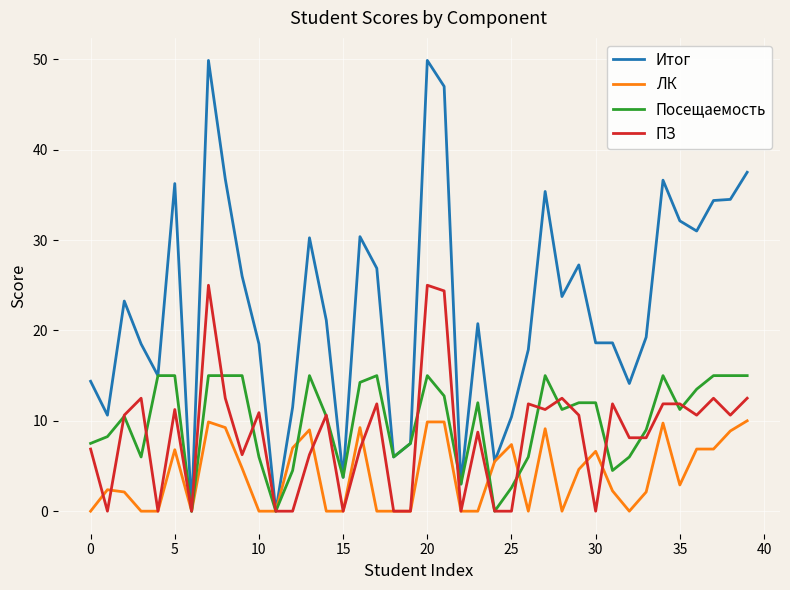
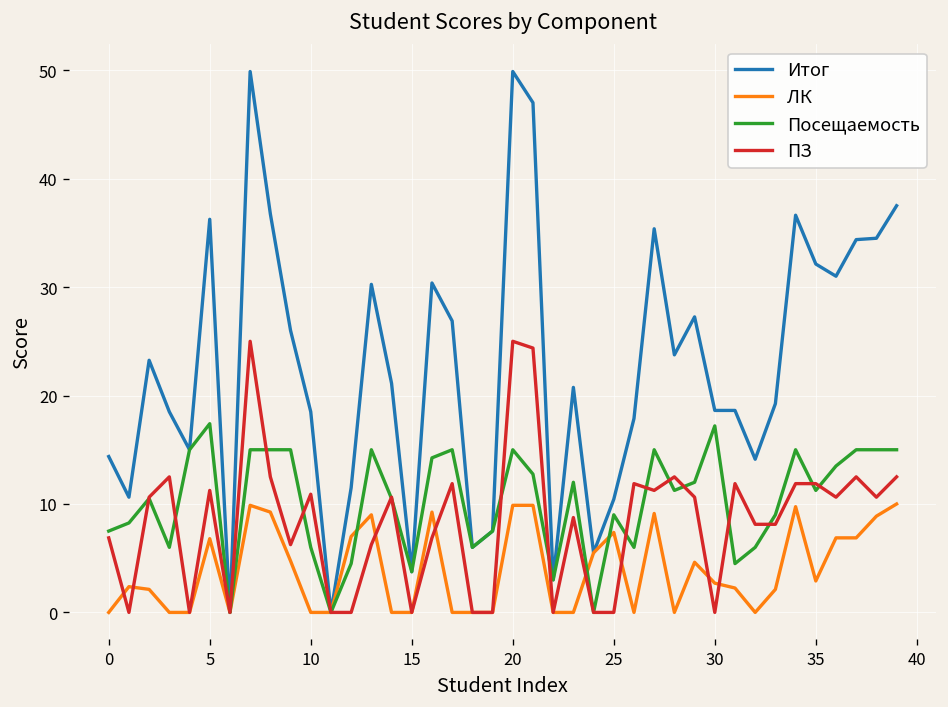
Посещаемость, 5: 15 -> 17
Посещаемость, 25: 3 -> 9
ЛК, 30: 7 -> 3
Посещаемость, 30: 12 -> 17
